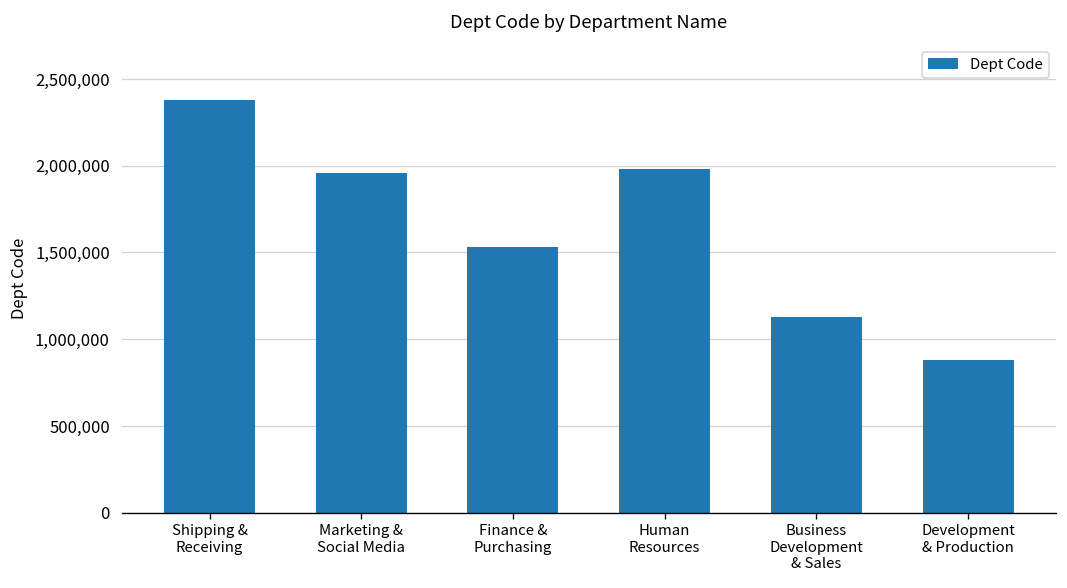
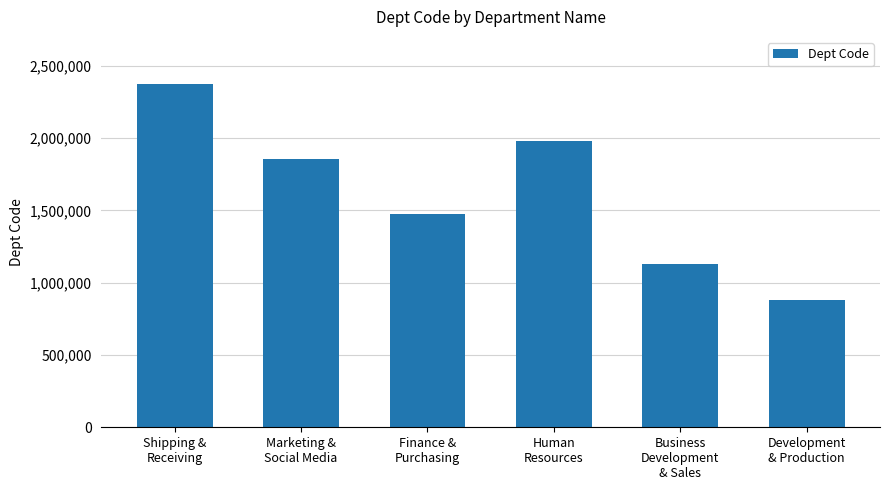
Marketing & Social Media: 1,960,000 -> 1,860,000
Finance & Purchasing: 1,530,000 -> 1,470,000
